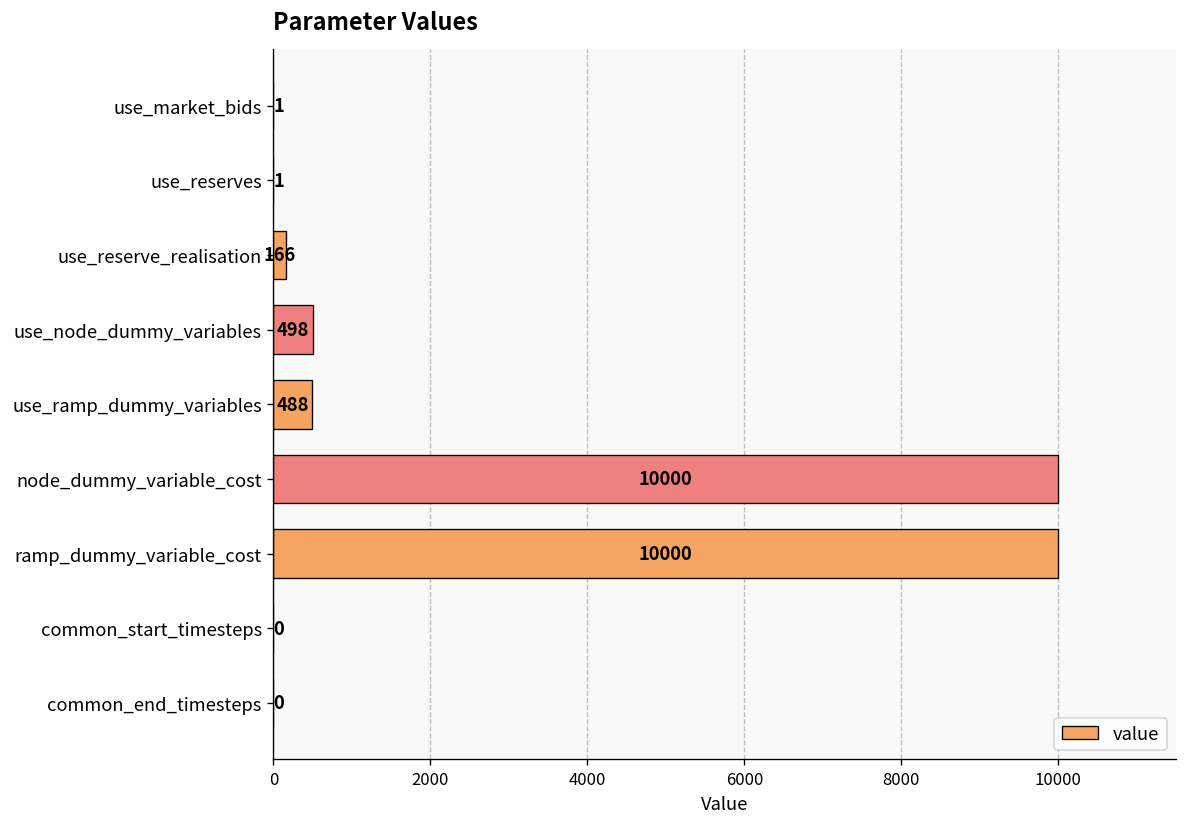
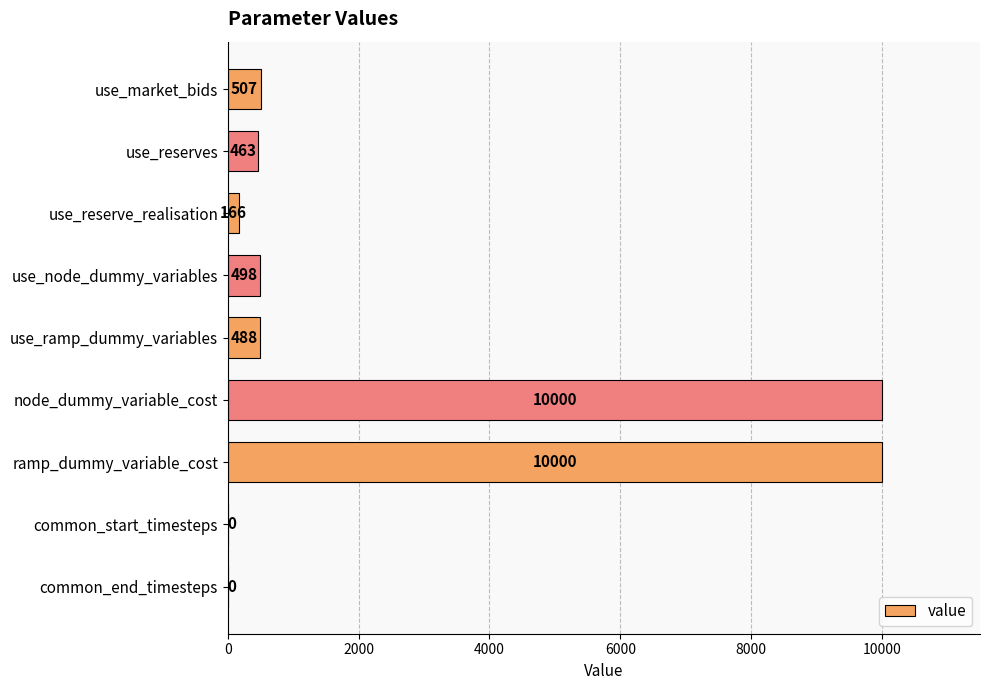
use_market_bids: 1 -> 507
use_reserves: 1 -> 463
